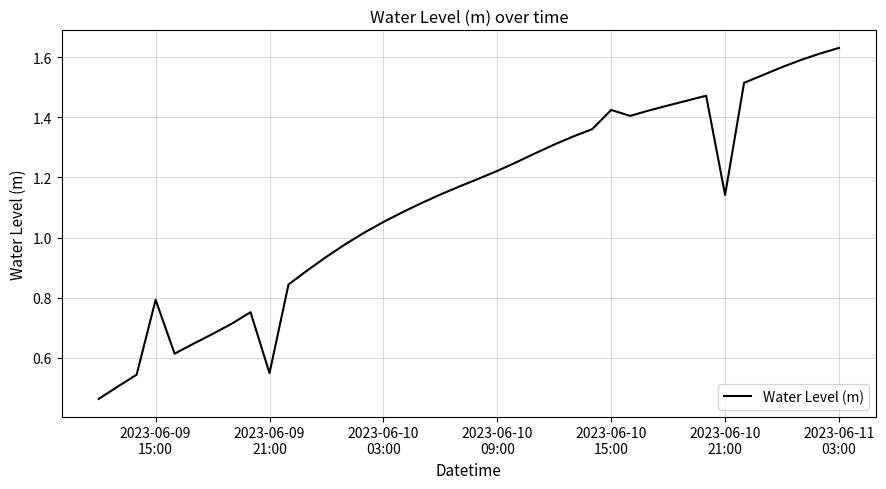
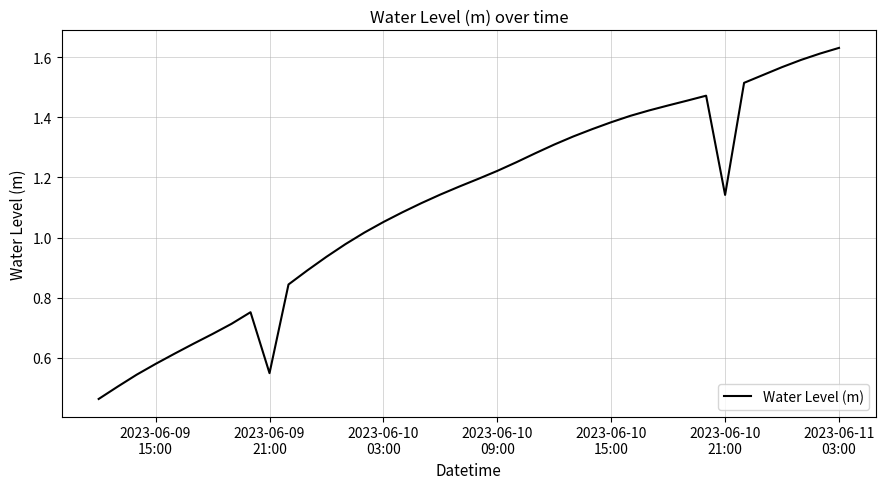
2023-06-09 15:00: 0.79 -> 0.58
2023-06-10 15:00: 1.42 -> 1.38
